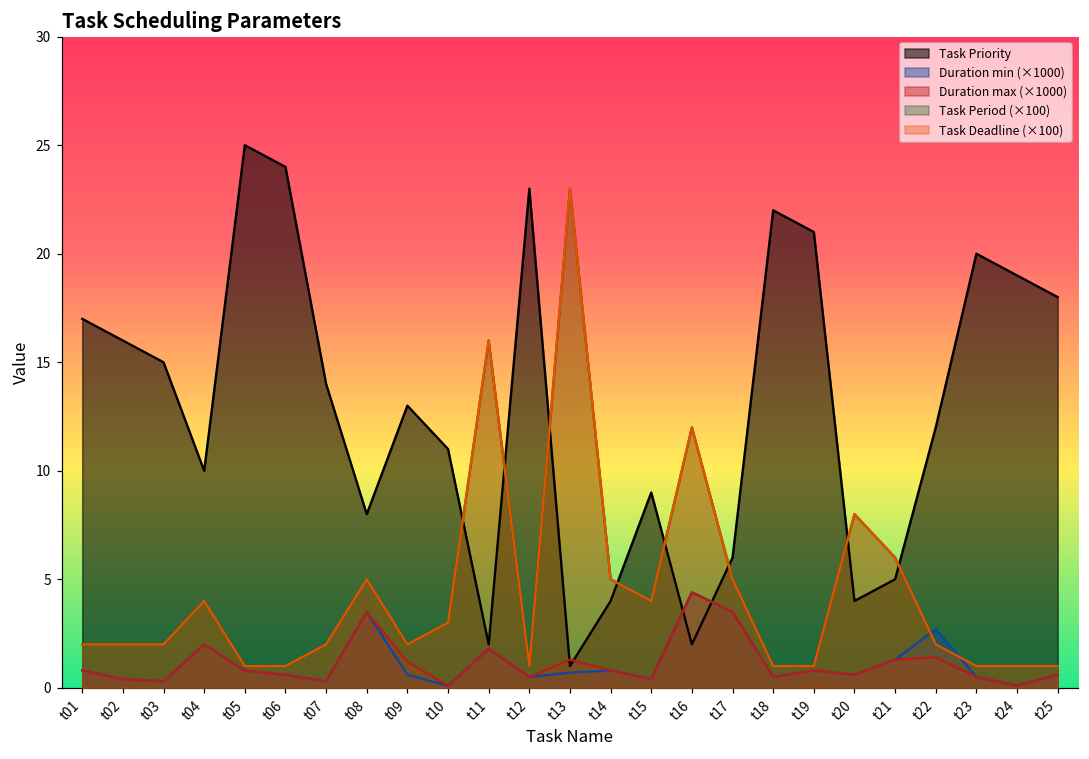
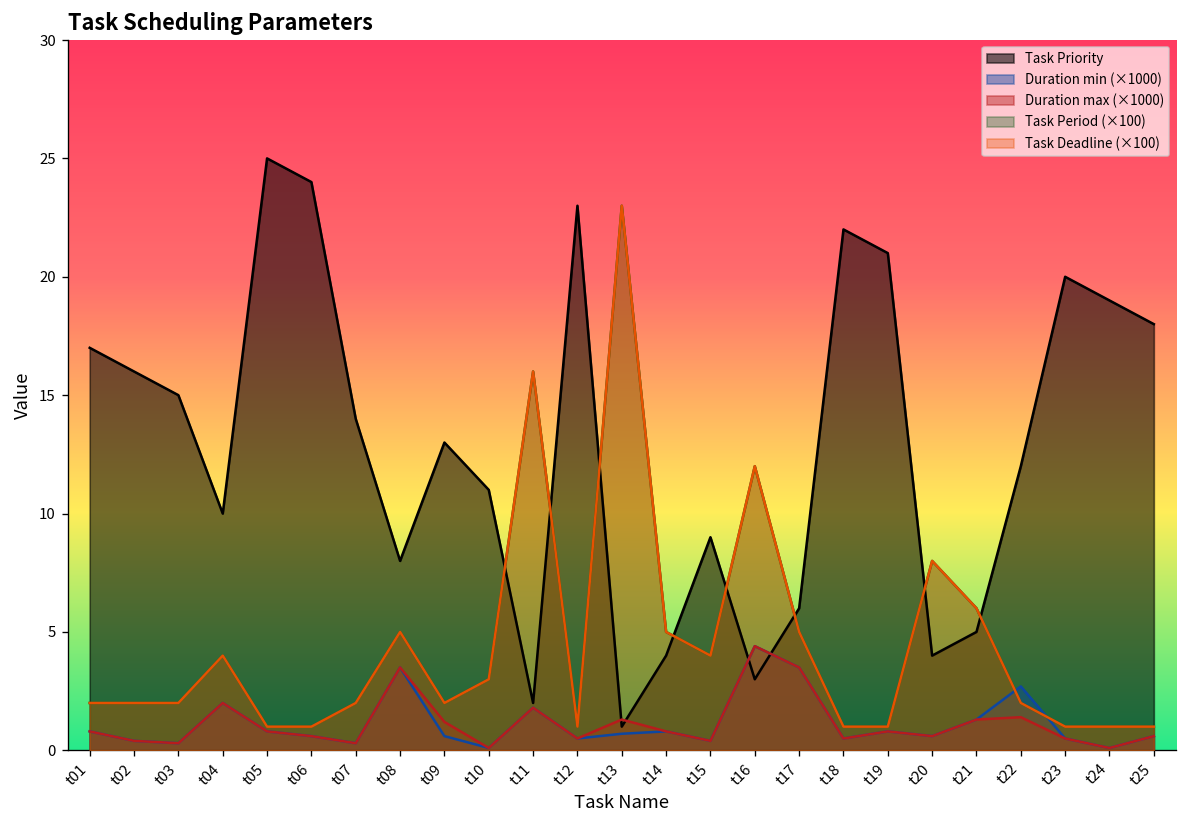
Task Priority, t16: 2 -> 3
